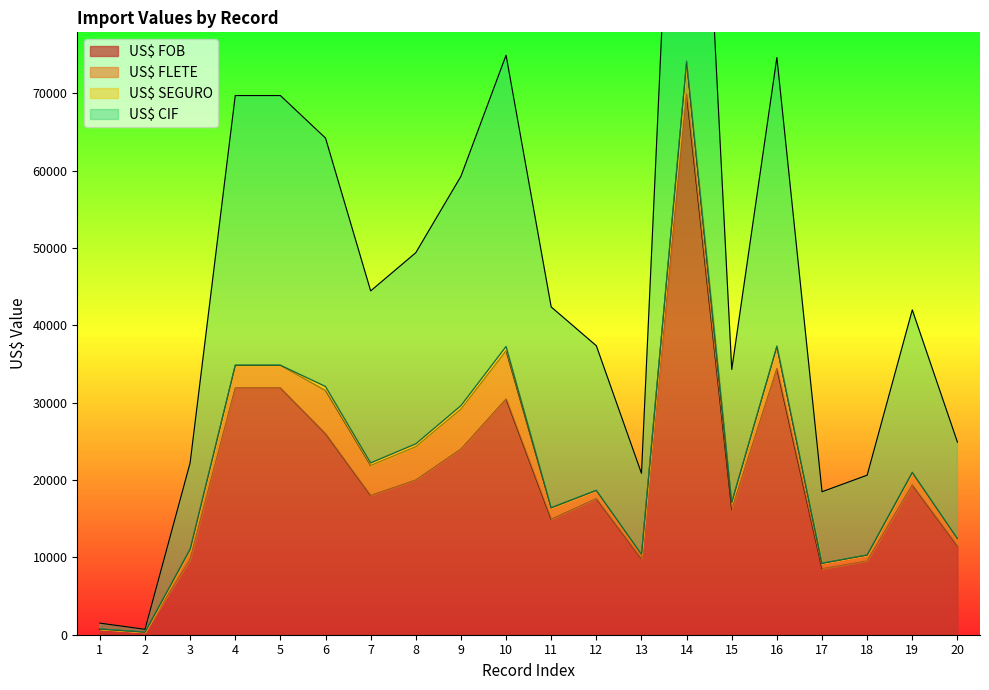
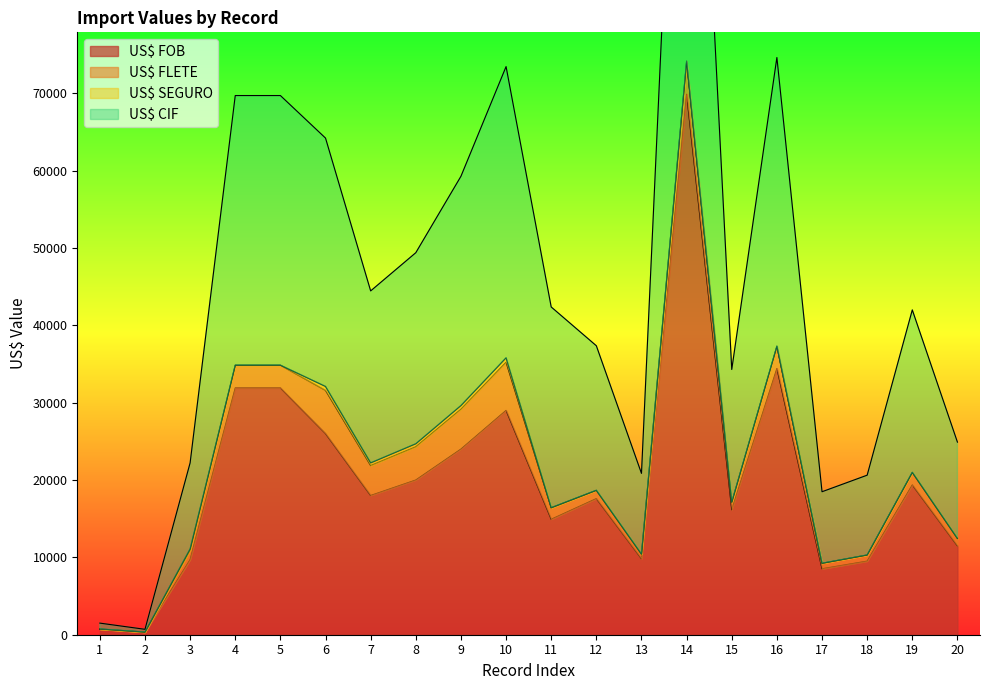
US$ FOB, 10: 30000 -> 29000
